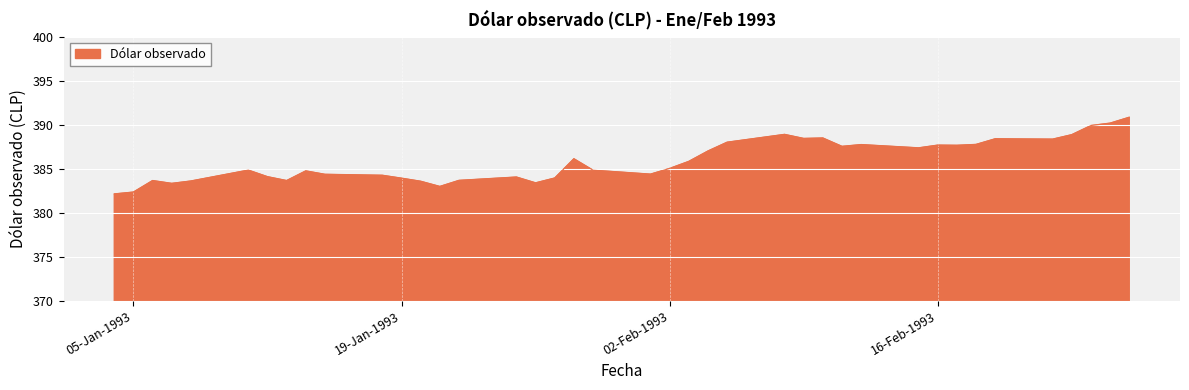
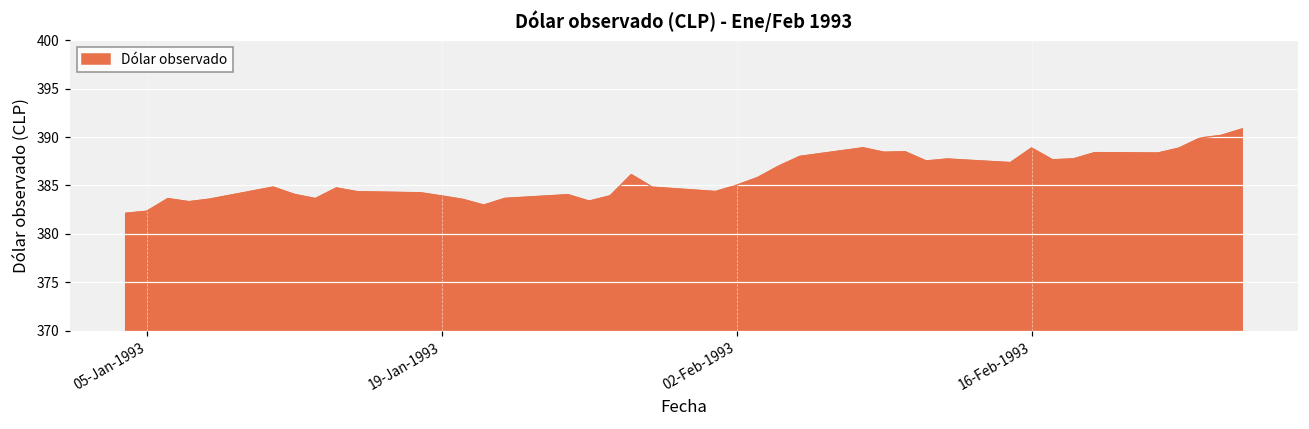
16-Feb-1993: 388 -> 389
